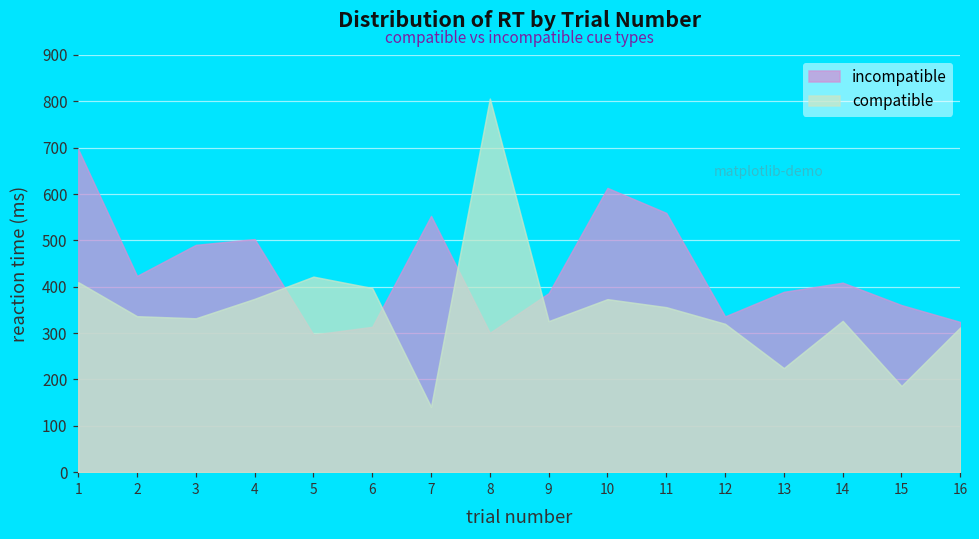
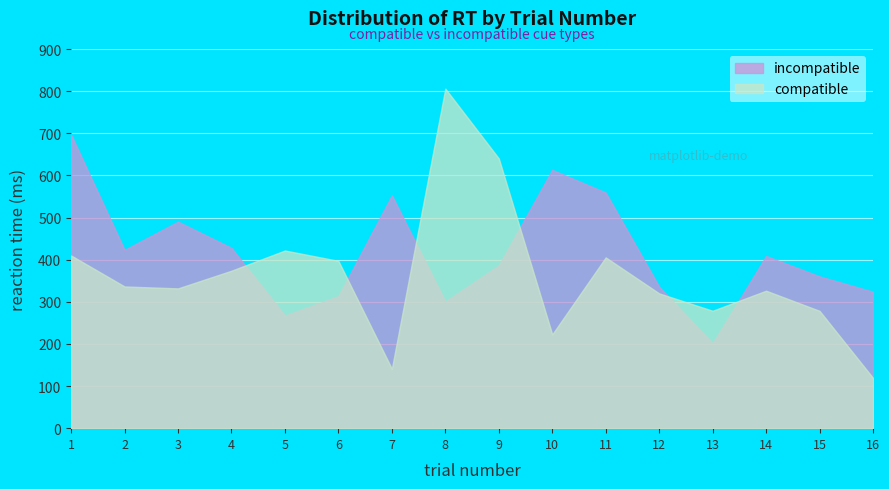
incompatible, 4: 500 -> 430
incompatible, 5: 300 -> 270
compatible, 9: 330 -> 640
compatible, 10: 370 -> 220
compatible, 11: 360 -> 410
incompatible, 13: 390 -> 200
compatible, 13: 220 -> 280
compatible, 15: 190 -> 280
compatible, 16: 310 -> 120
